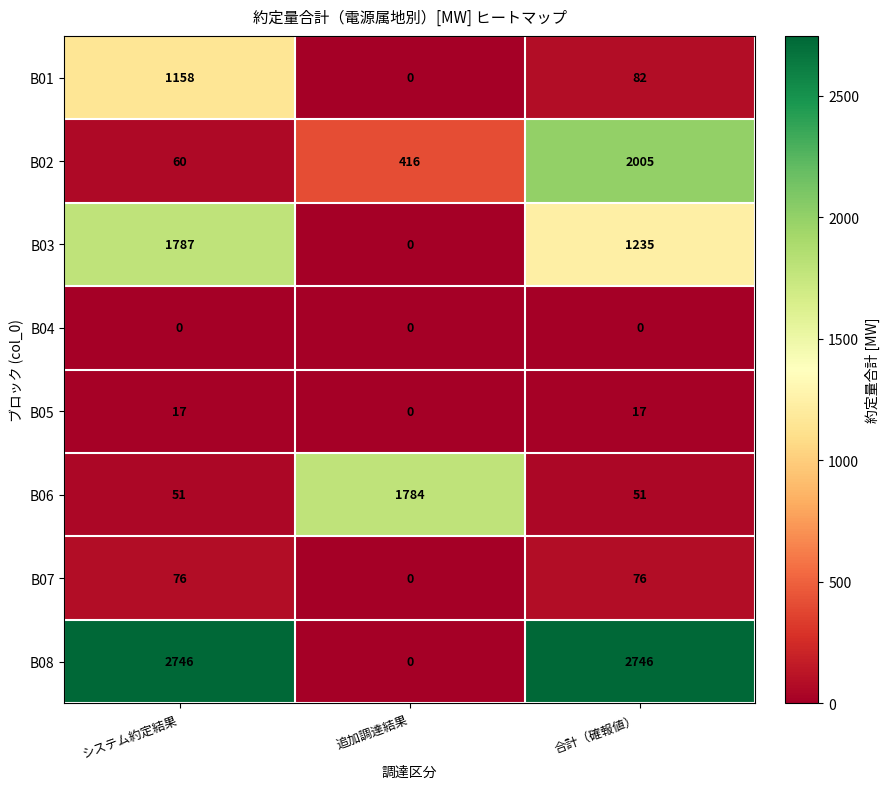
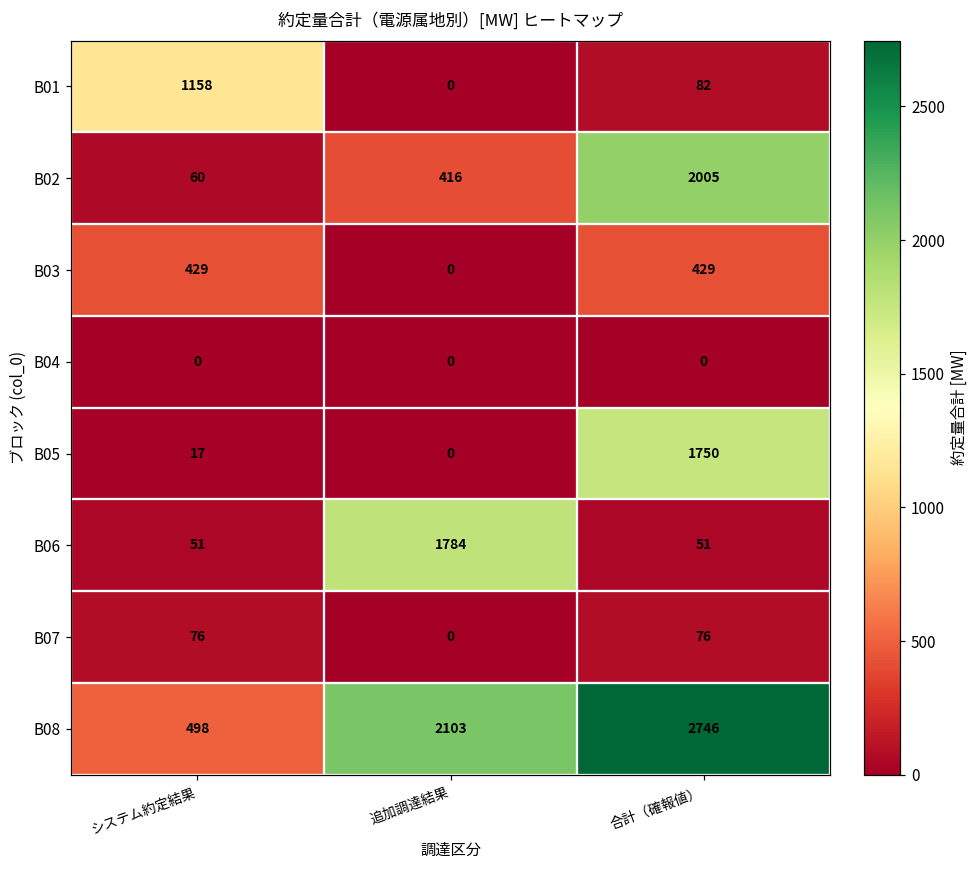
B03, システム約定結果: 1787 -> 429
B03, 合計（確報値）: 1235 -> 429
B05, 合計（確報値）: 17 -> 1750
B08, システム約定結果: 2746 -> 498
B08, 追加調達結果: 0 -> 2103
